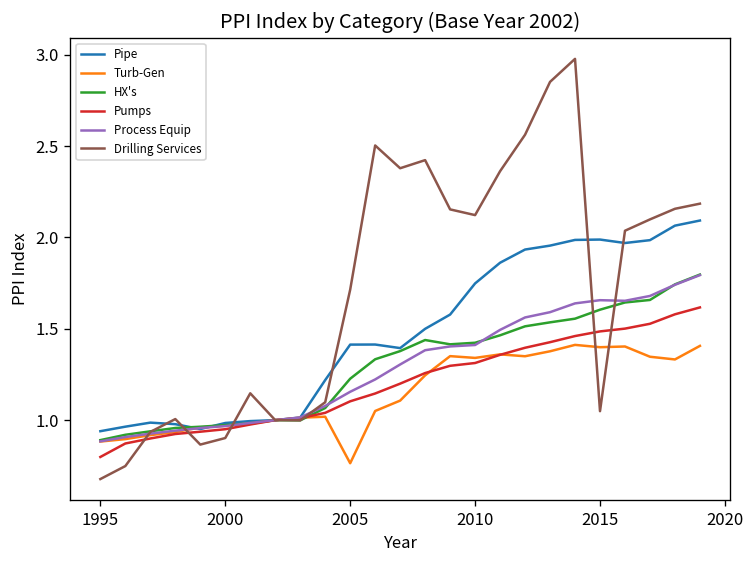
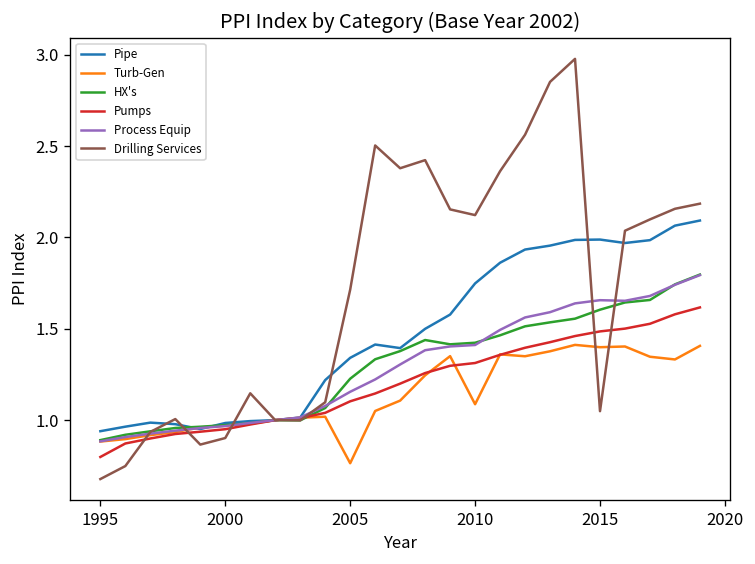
Pipe, 2005: 1.41 -> 1.34
Turb-Gen, 2010: 1.34 -> 1.09
